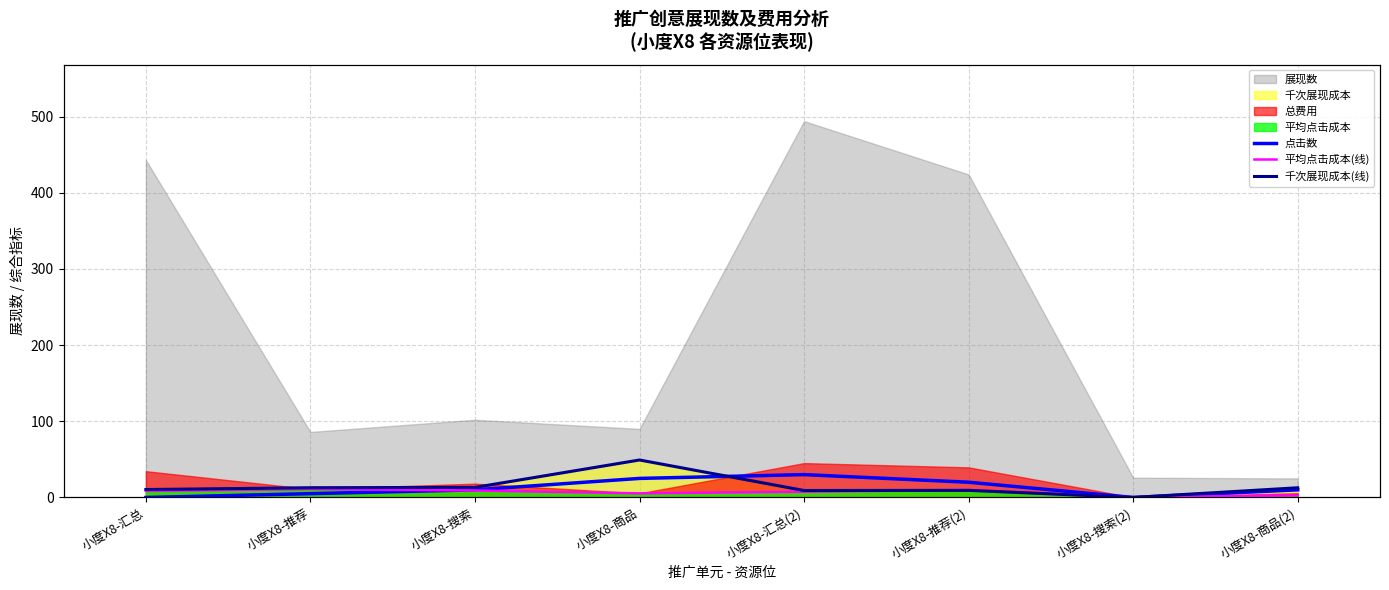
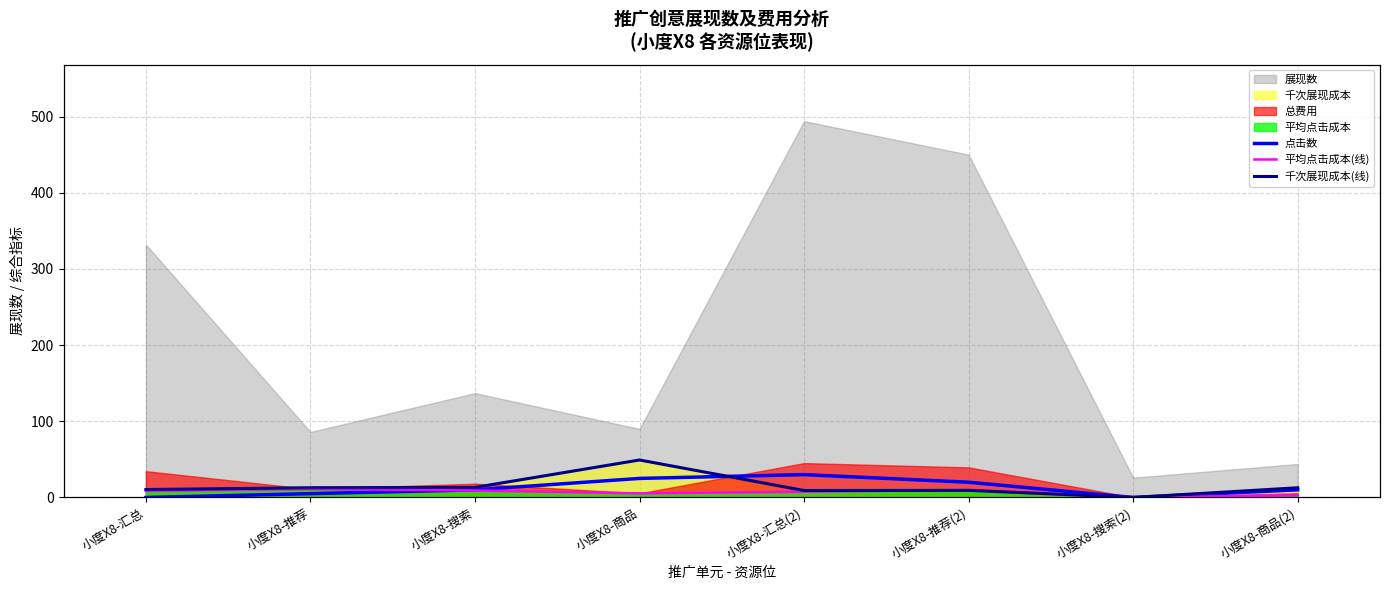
展现数, 小度X8-汇总: 440 -> 330
展现数, 小度X8-搜索: 100 -> 140
展现数, 小度X8-推荐(2): 420 -> 450
展现数, 小度X8-商品(2): 30 -> 40
